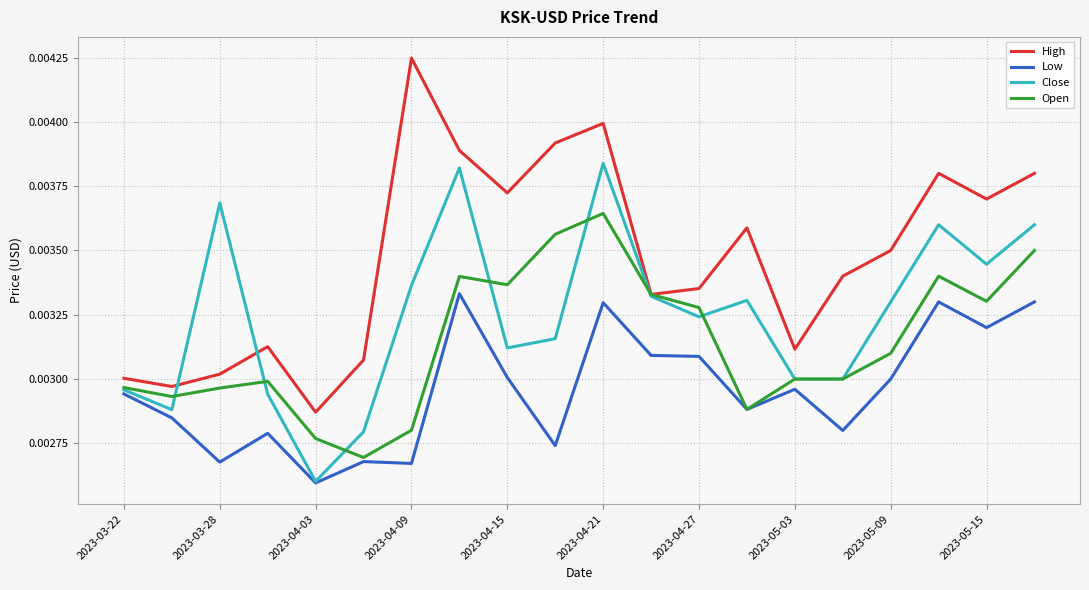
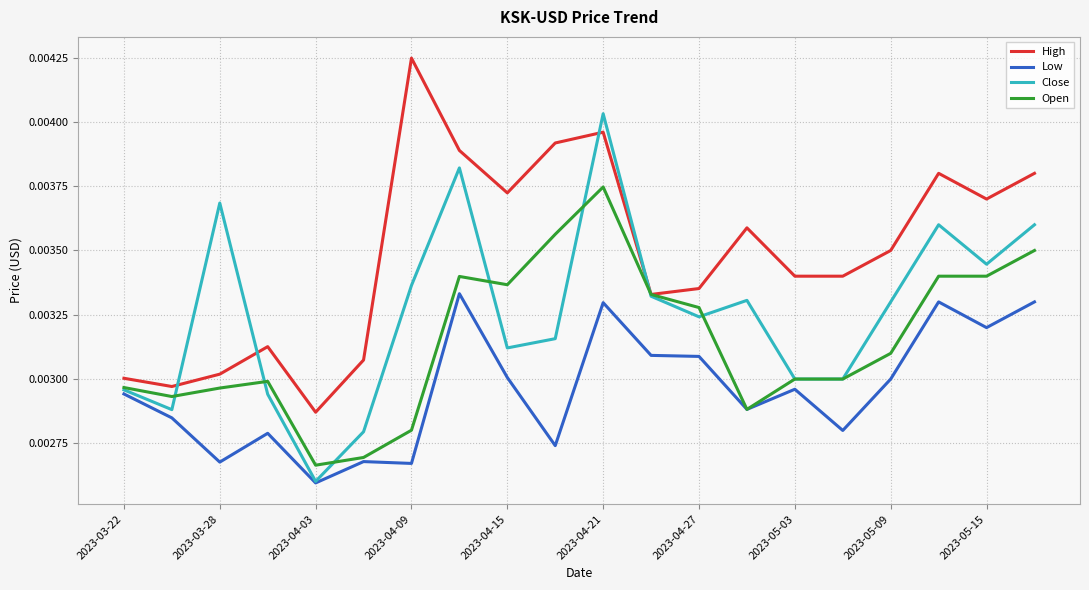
Open, 2023-04-03: 0.00277 -> 0.00267
High, 2023-04-21: 0.00399 -> 0.00396
Close, 2023-04-21: 0.00384 -> 0.00403
Open, 2023-04-21: 0.00364 -> 0.00375
High, 2023-05-03: 0.00312 -> 0.00340
Open, 2023-05-15: 0.00330 -> 0.00340
